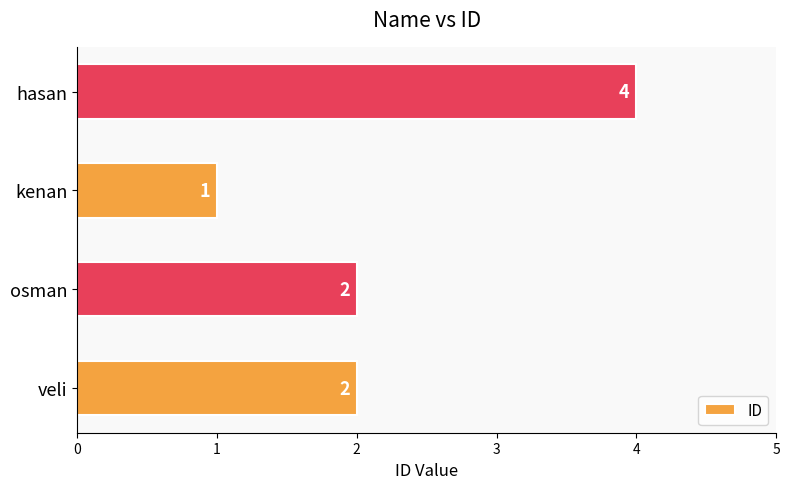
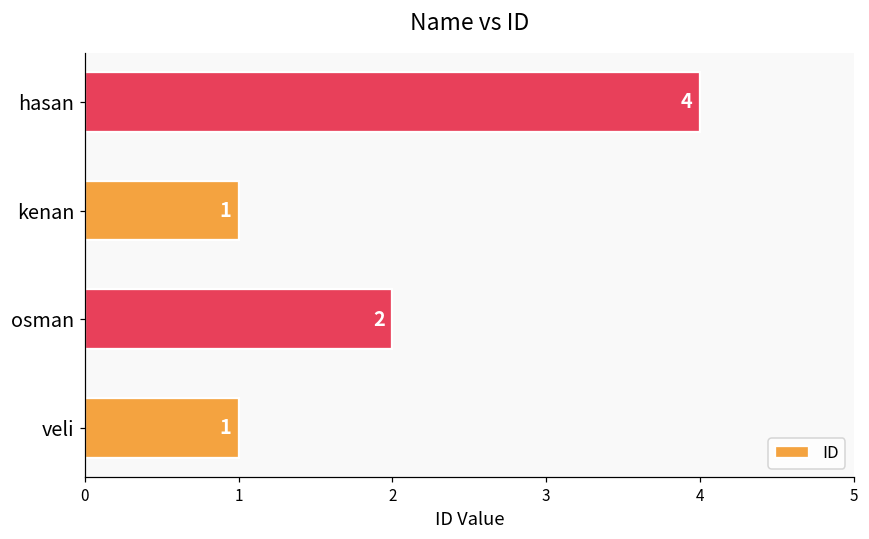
veli: 2 -> 1
